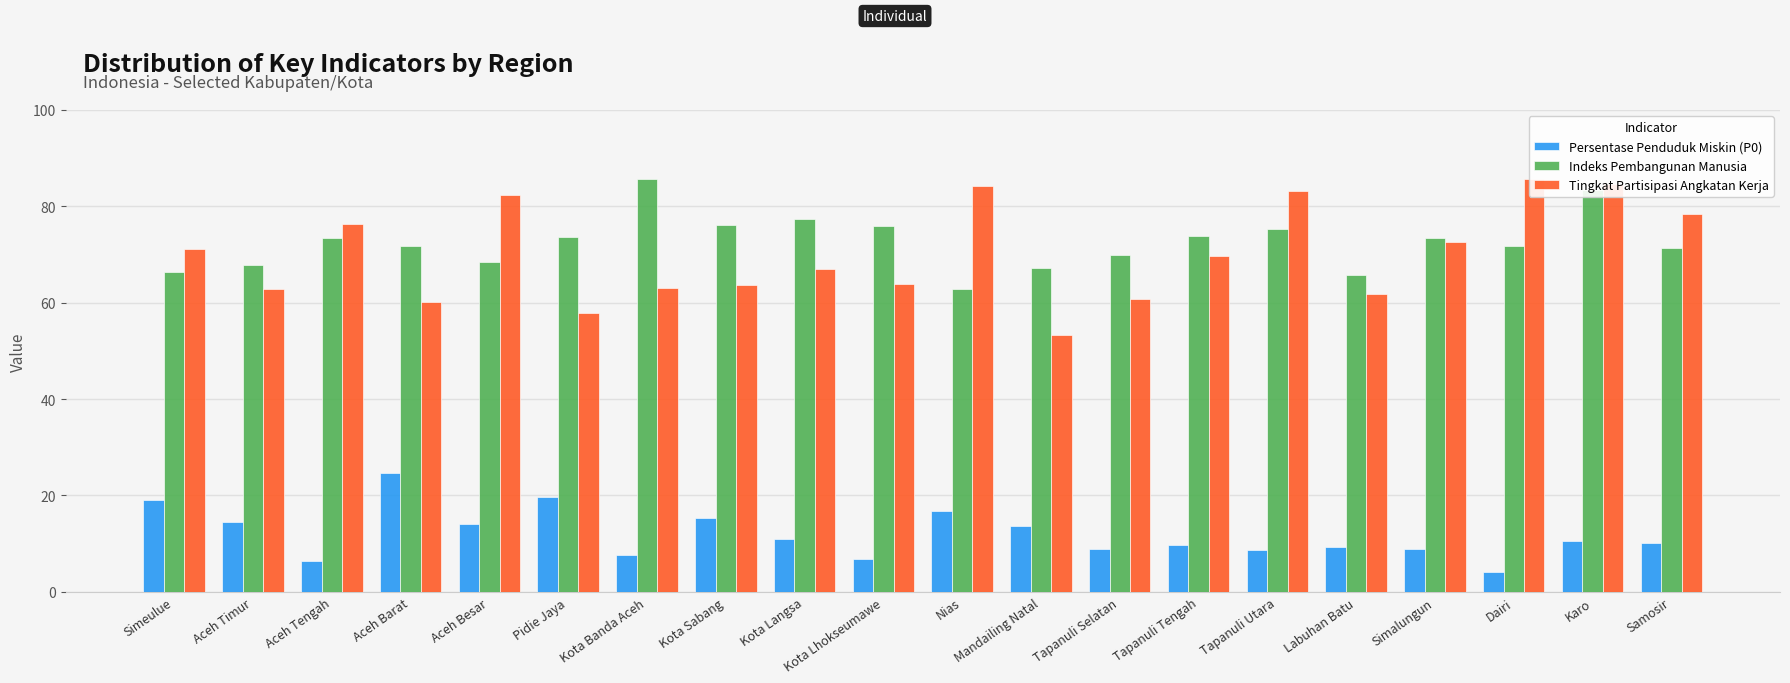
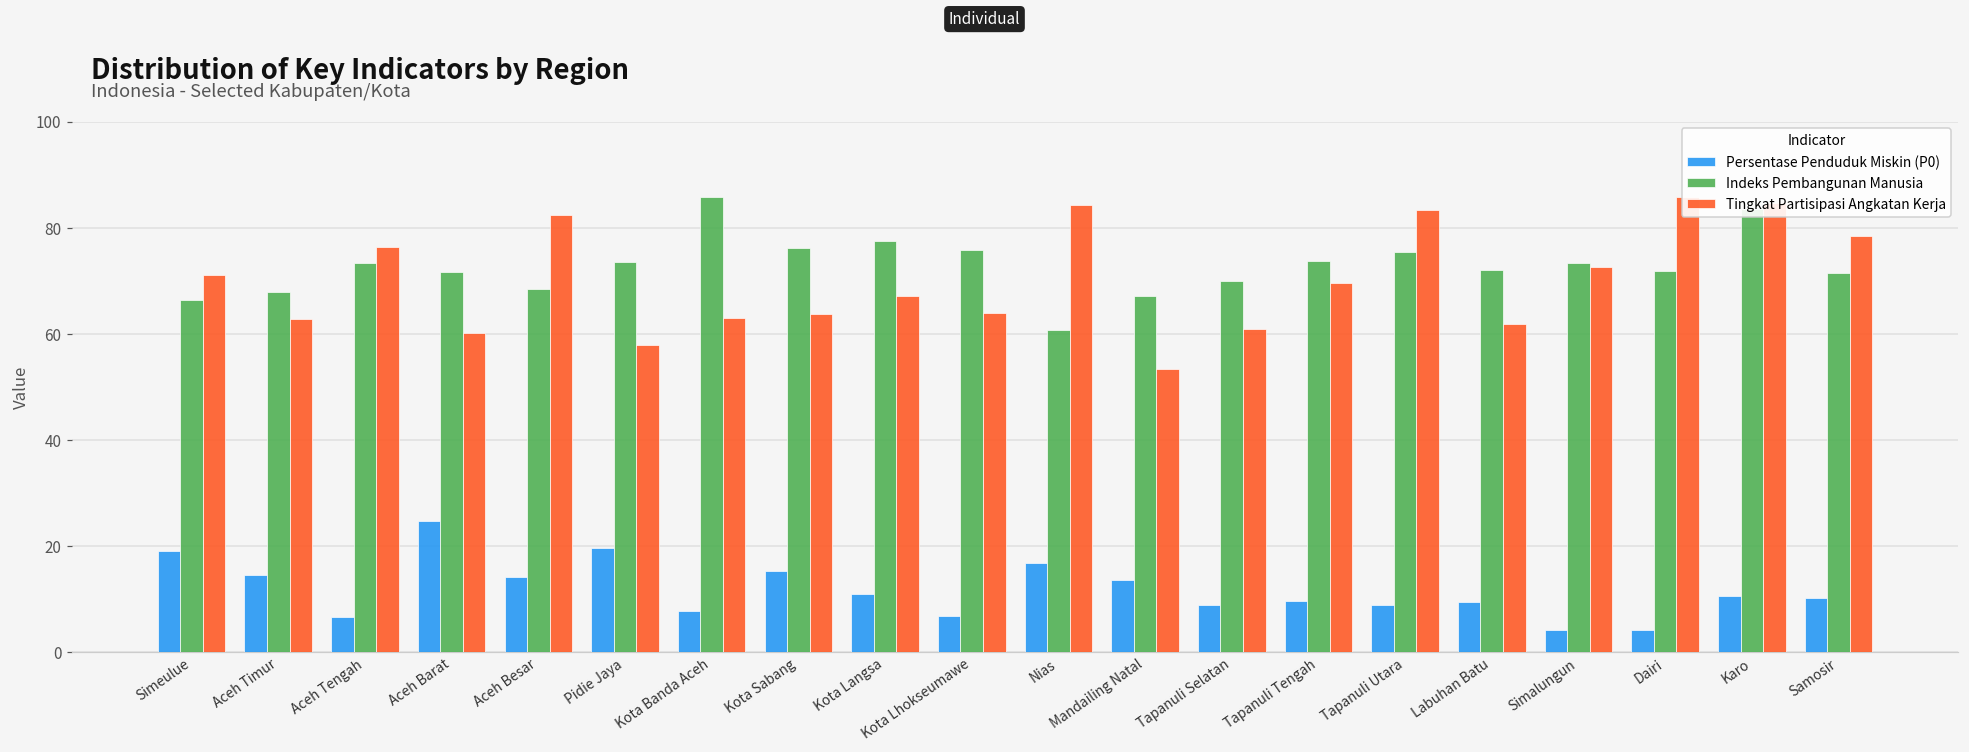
Indeks Pembangunan Manusia, Nias: 63 -> 61
Indeks Pembangunan Manusia, Labuhan Batu: 66 -> 72
Persentase Penduduk Miskin (P0), Simalungun: 9 -> 4
